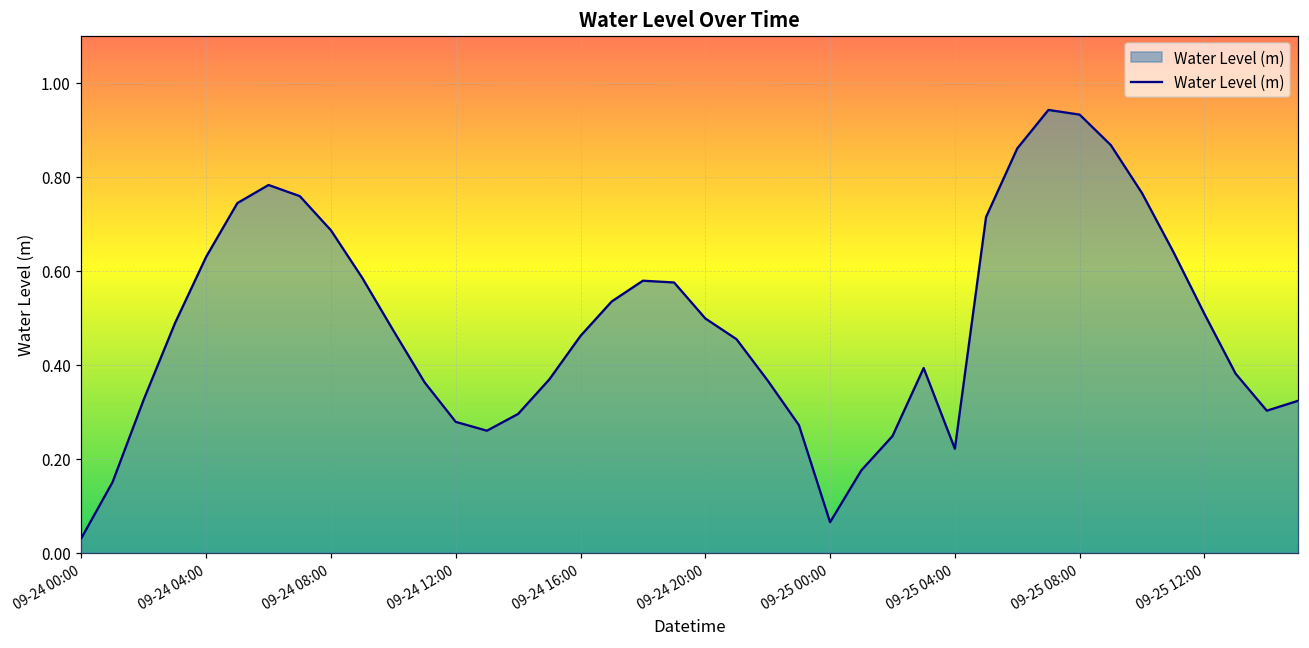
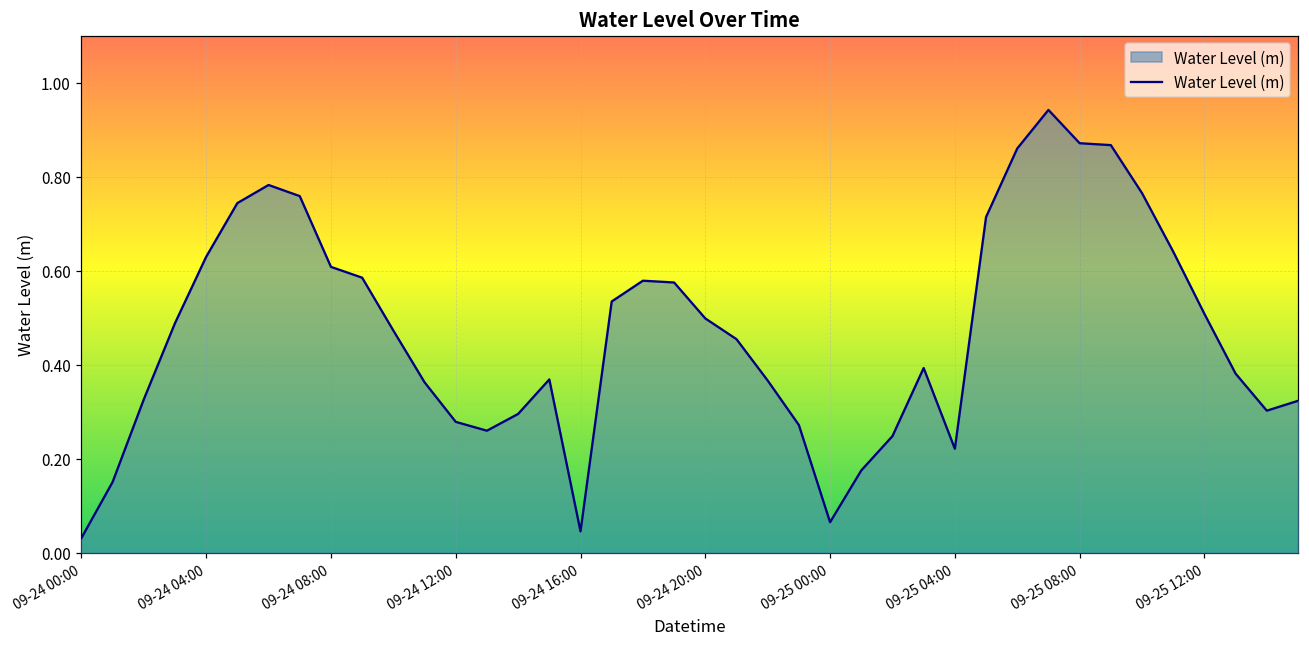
09-24 08:00: 0.69 -> 0.61
09-24 16:00: 0.46 -> 0.05
09-25 08:00: 0.93 -> 0.87
